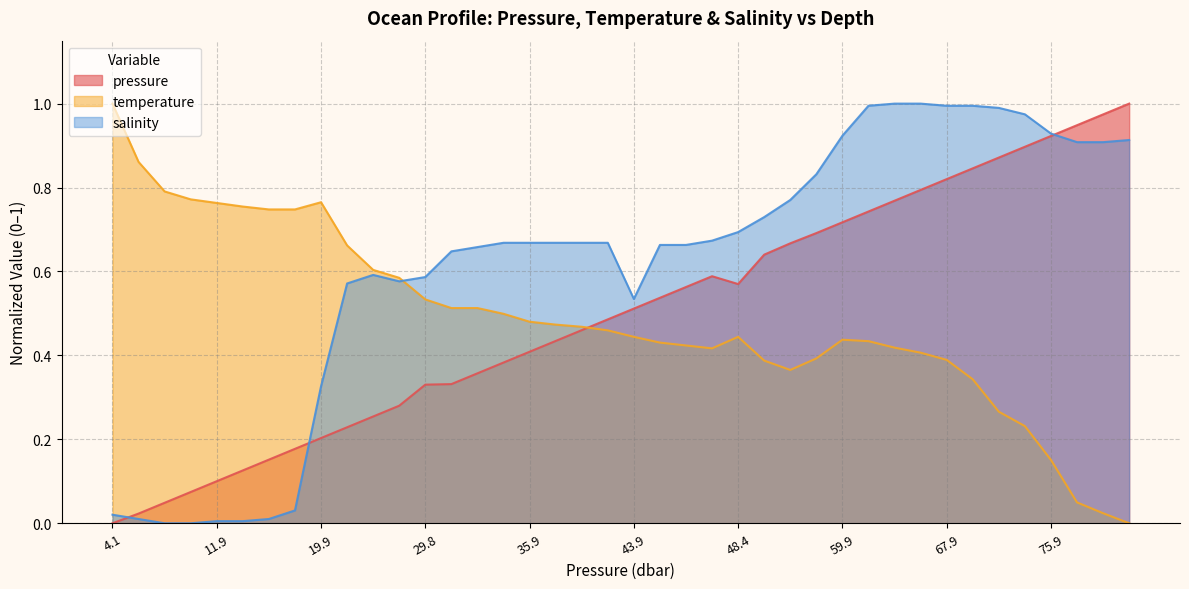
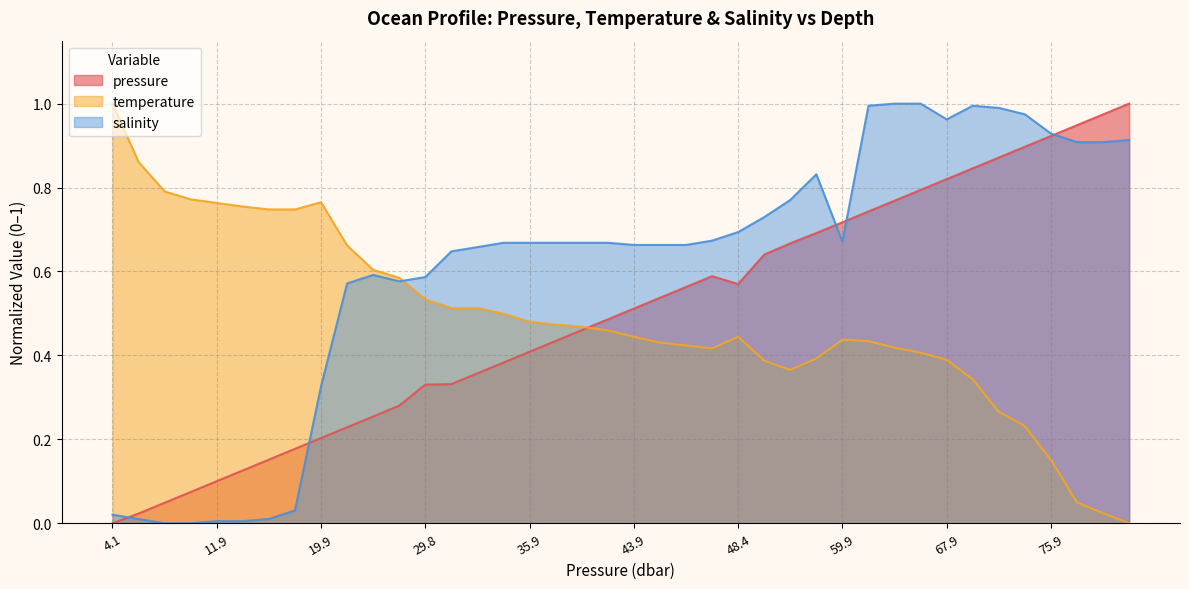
salinity, 43.9: 0.53 -> 0.66
salinity, 59.9: 0.92 -> 0.67
salinity, 67.9: 0.99 -> 0.96
